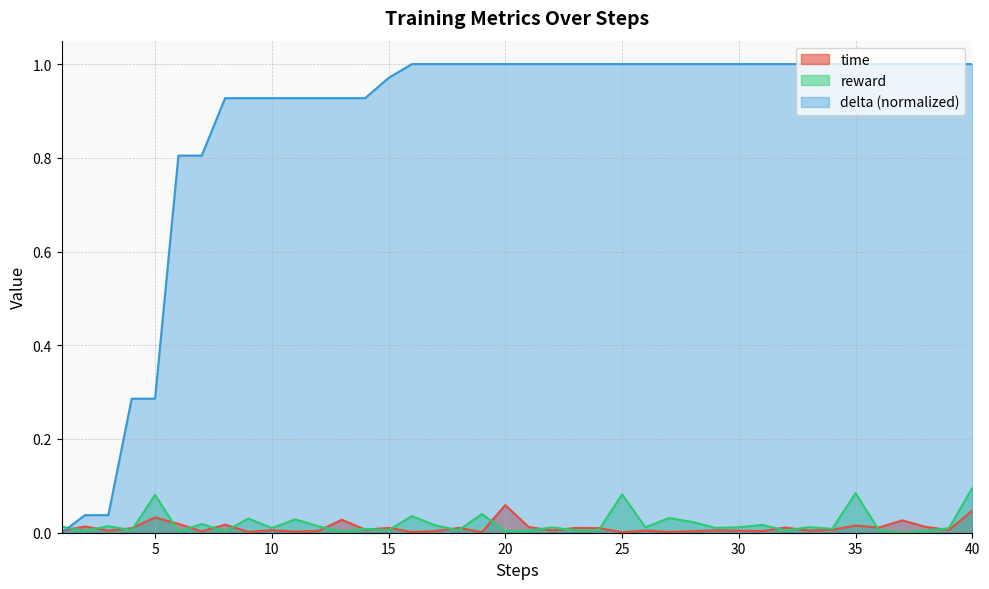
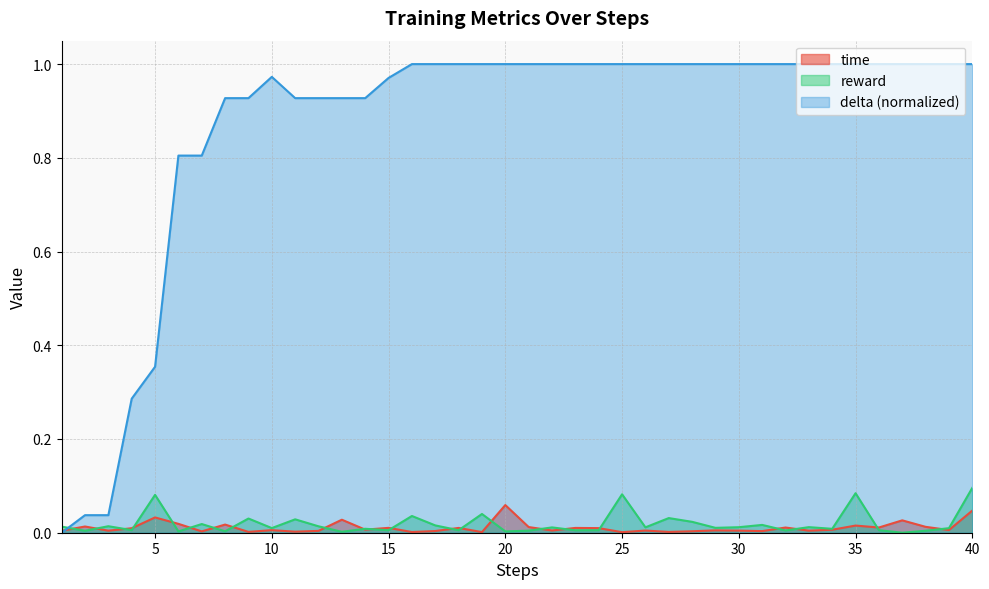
delta (normalized), 5: 0.29 -> 0.35
delta (normalized), 10: 0.93 -> 0.97
